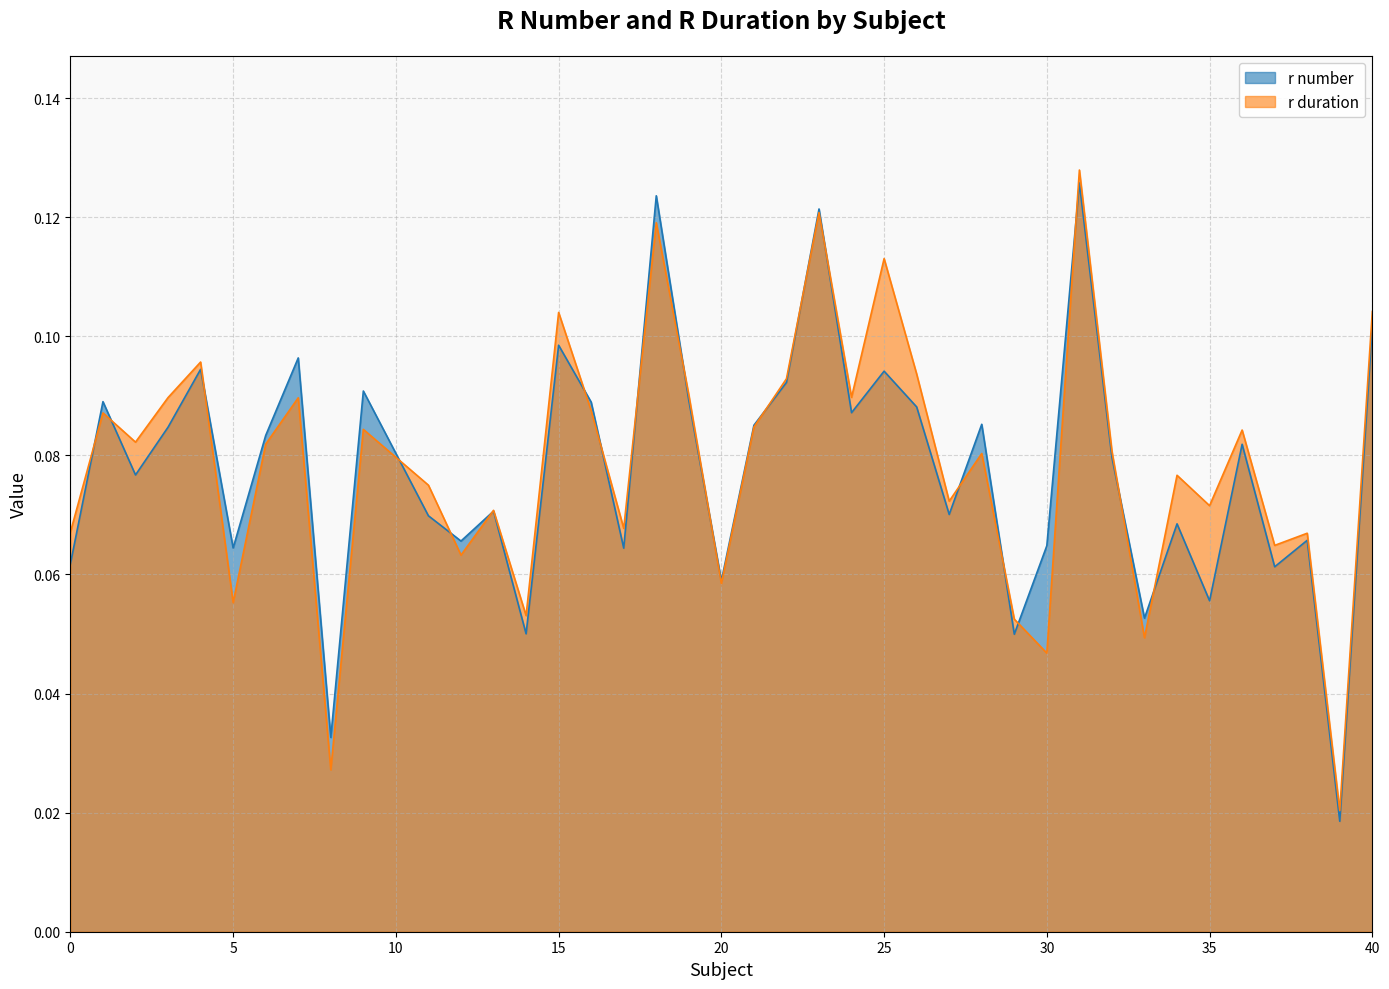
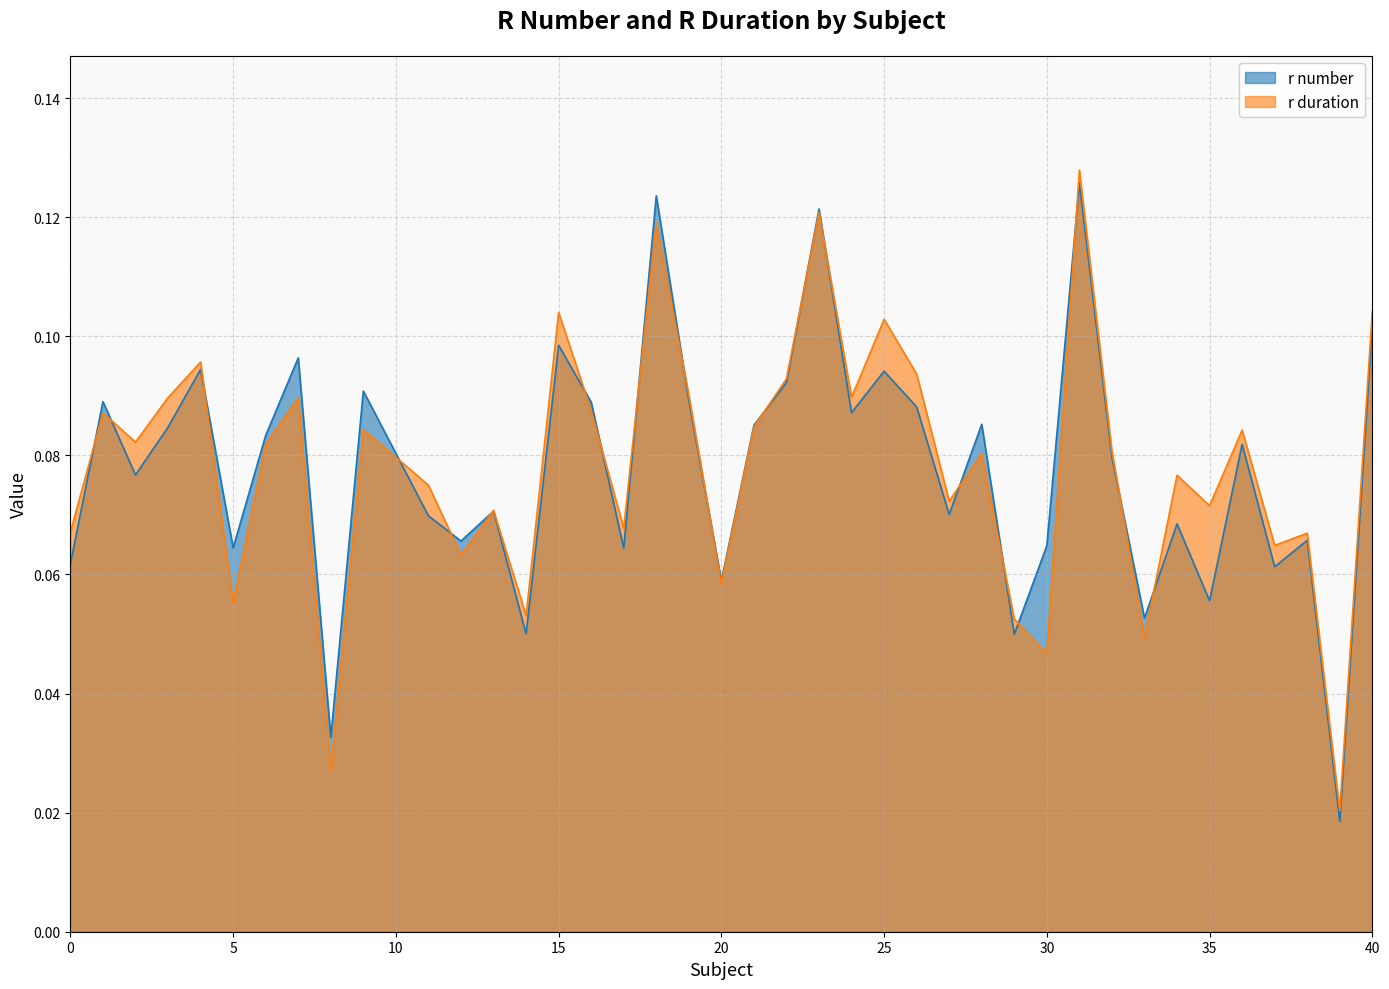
r duration, 25: 0.113 -> 0.103
